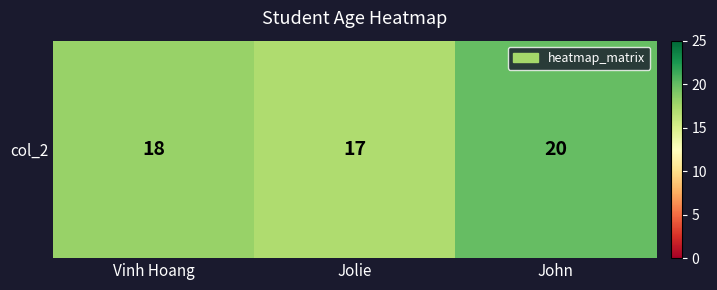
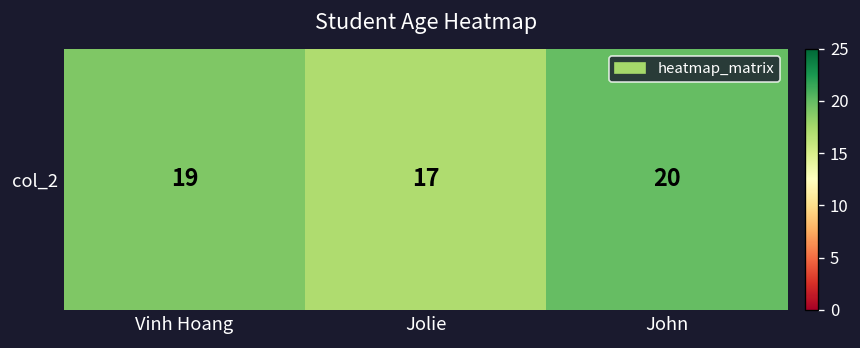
col_2, Vinh Hoang: 18 -> 19
